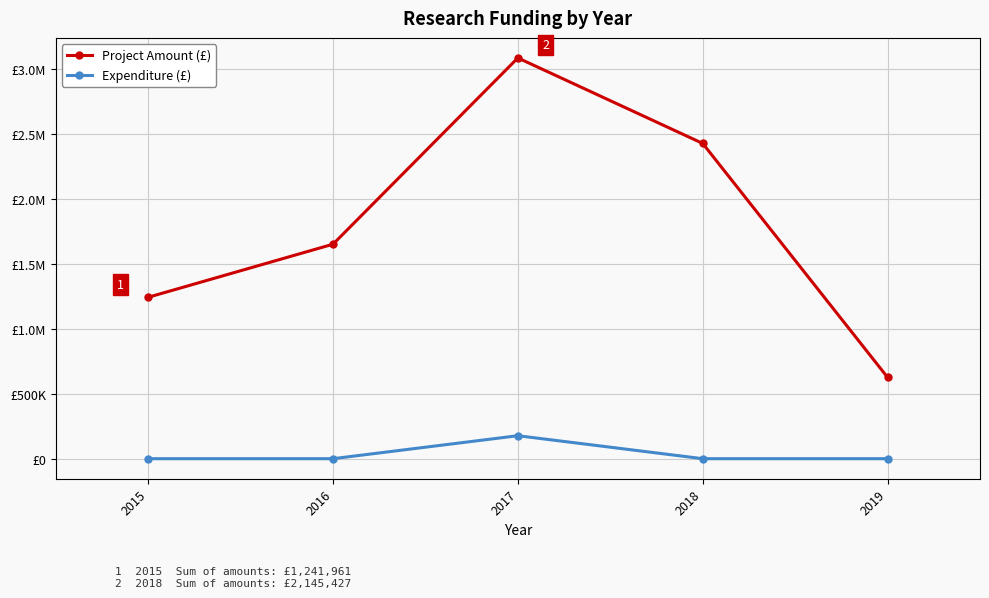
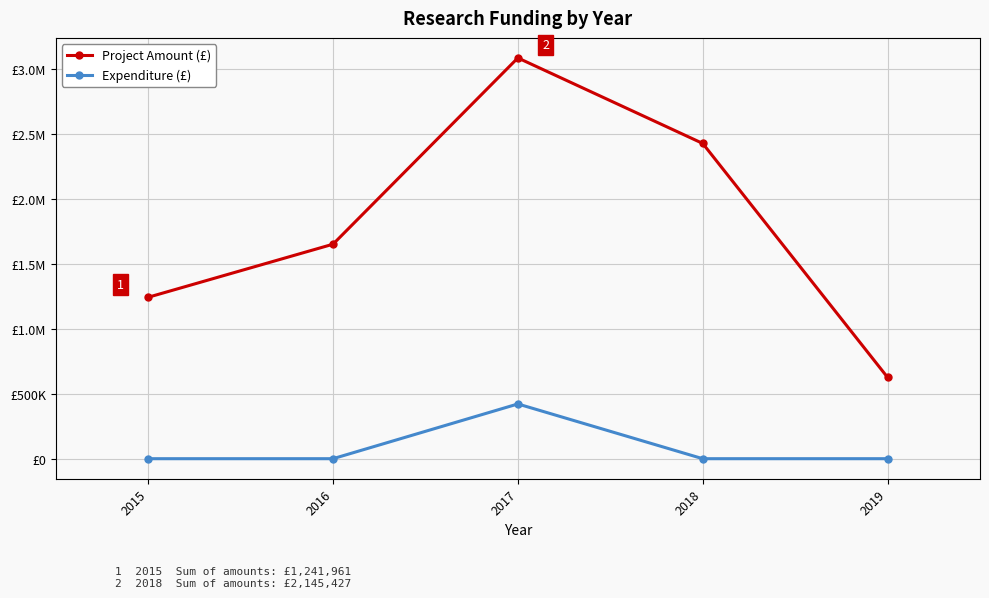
Expenditure (£), 2017: £180000 -> £420000
